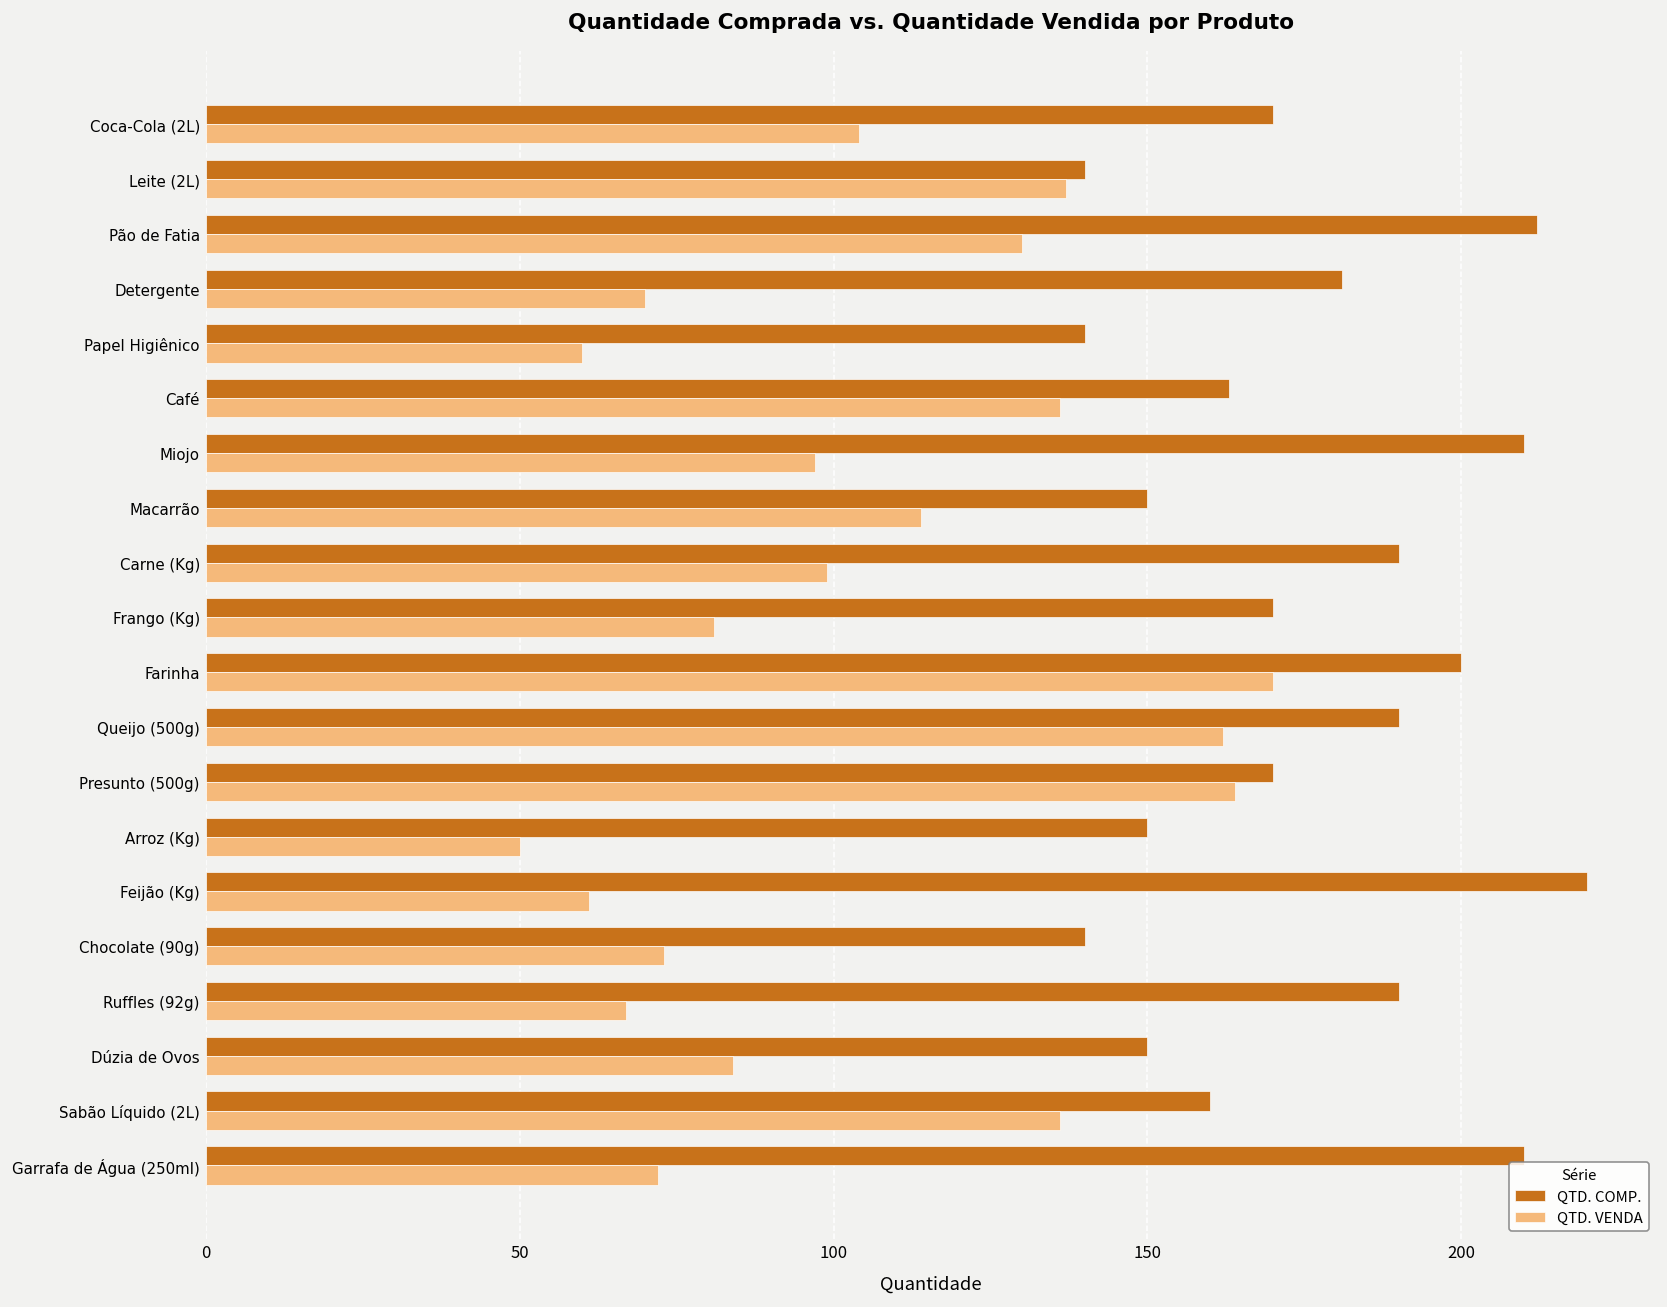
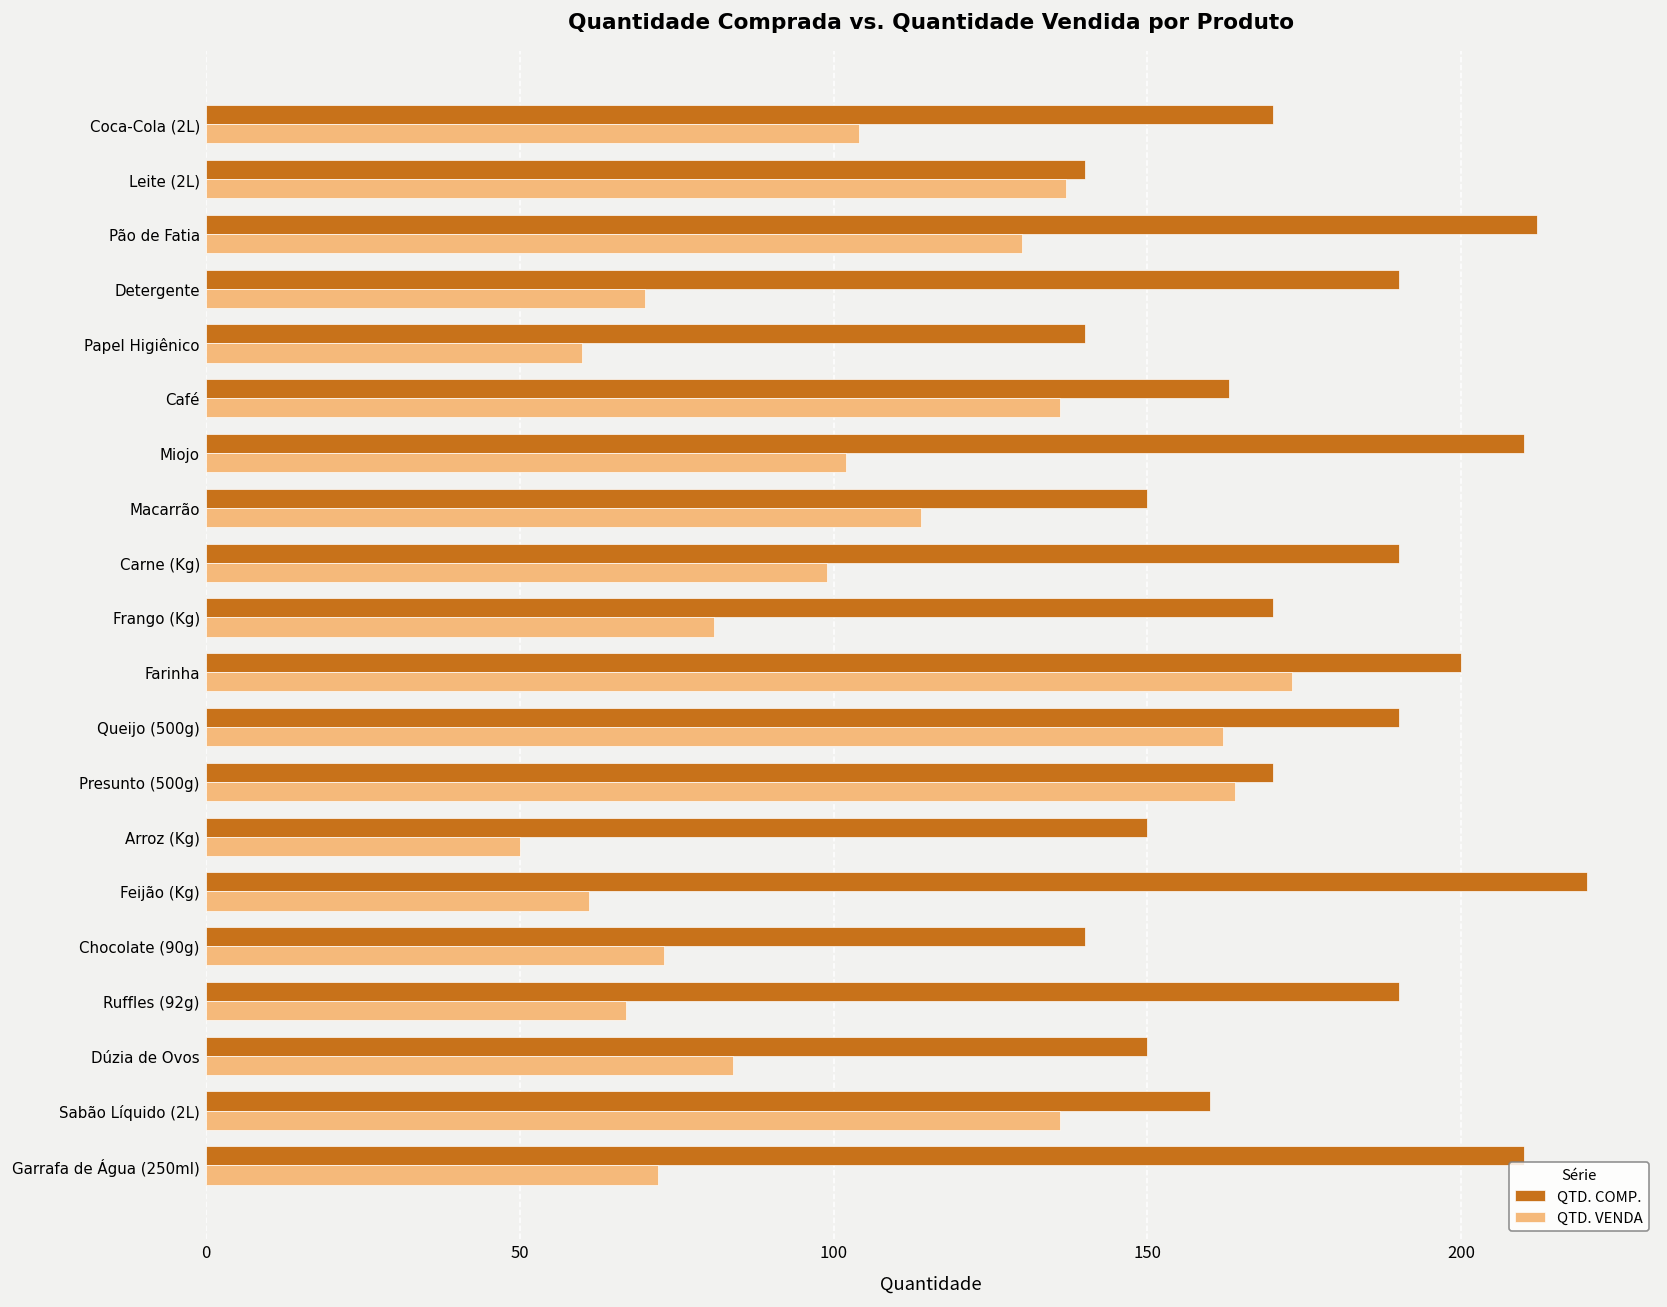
QTD. COMP., Detergente: 181 -> 190
QTD. VENDA, Miojo: 97 -> 102
QTD. VENDA, Farinha: 170 -> 173
